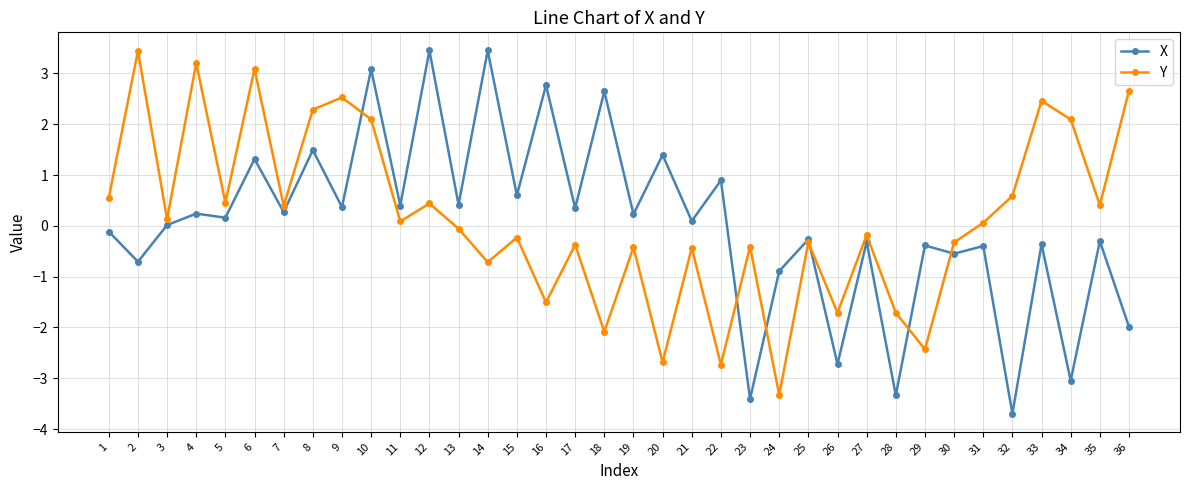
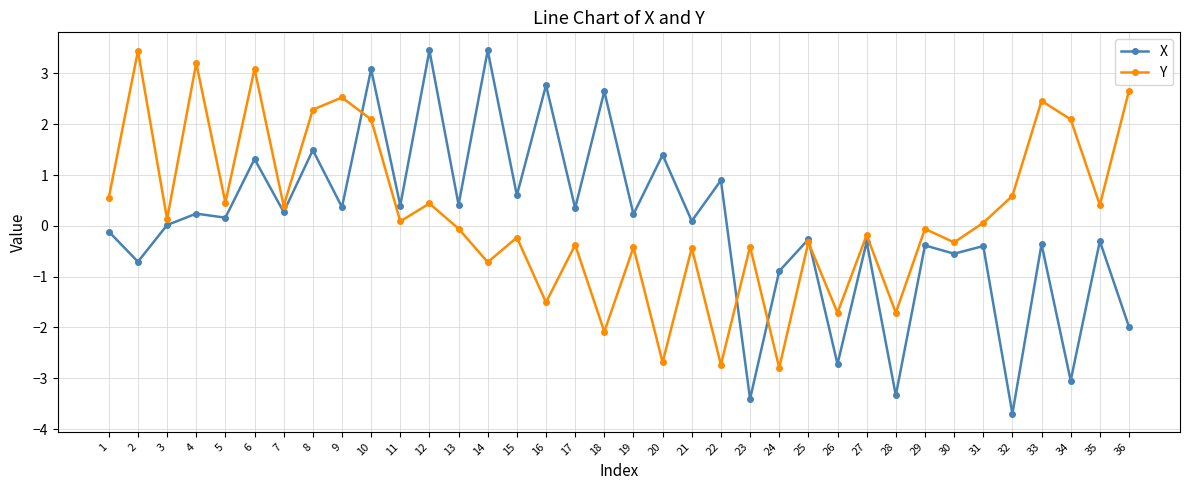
Y, 24: -3.3 -> -2.8
Y, 29: -2.4 -> -0.1
